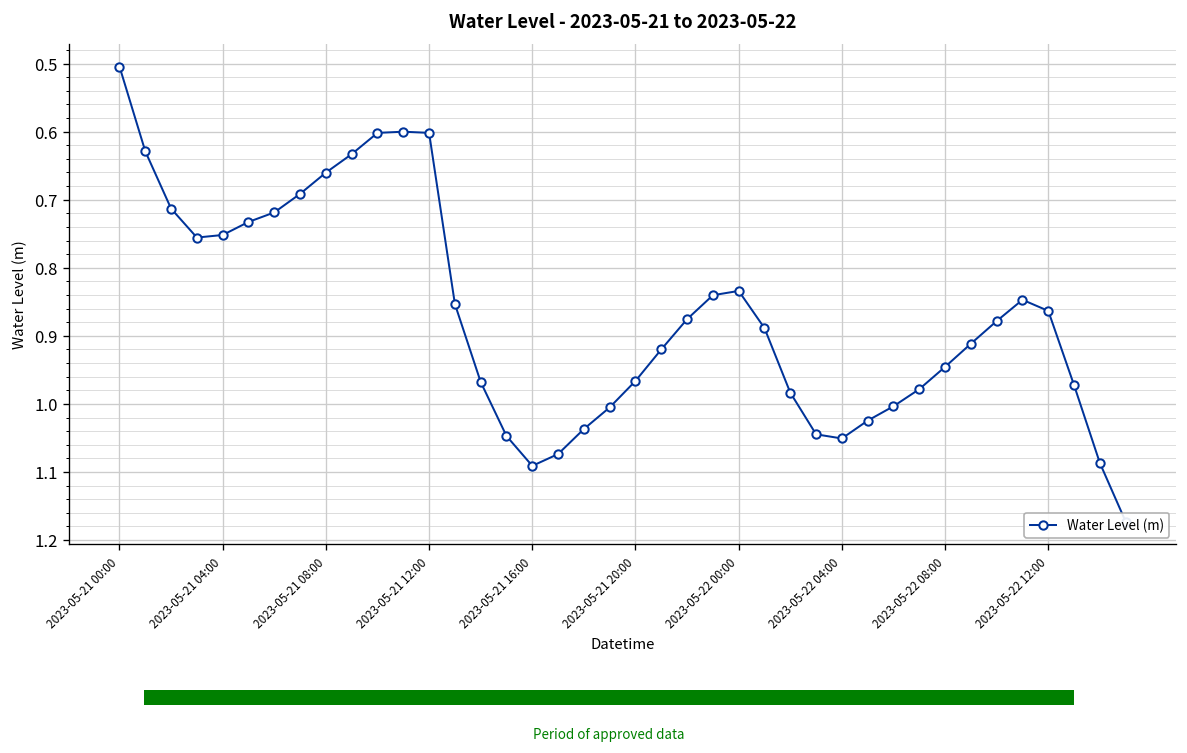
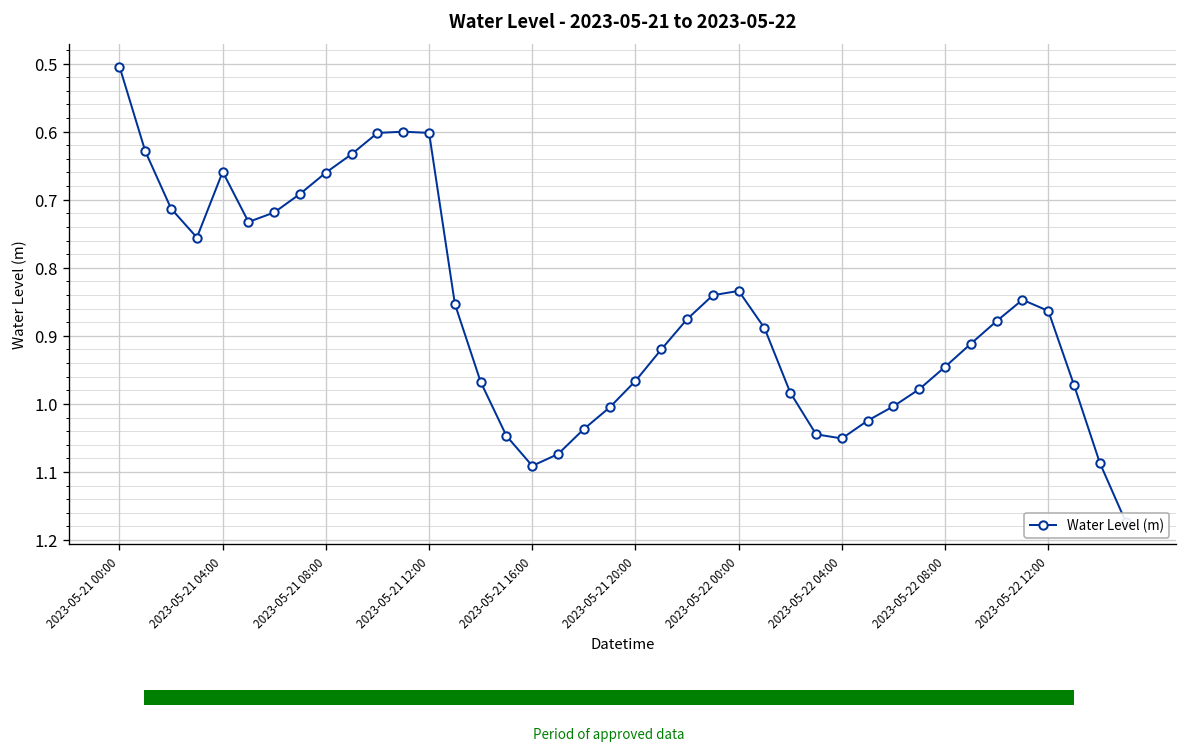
Water Level - 2023-05-21 to 2023-05-22, 2023-05-21 04:00: 0.75 -> 0.66
